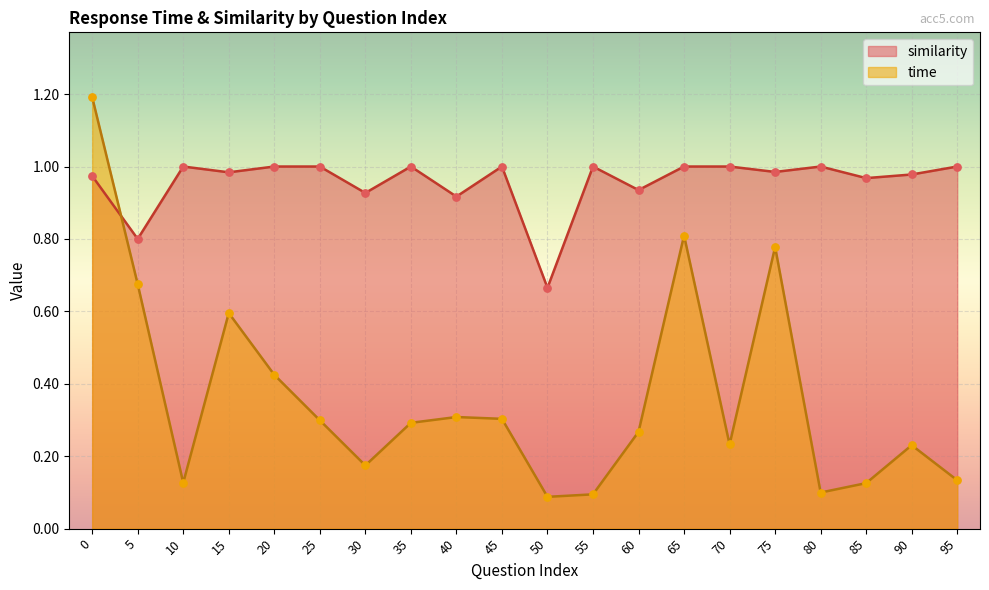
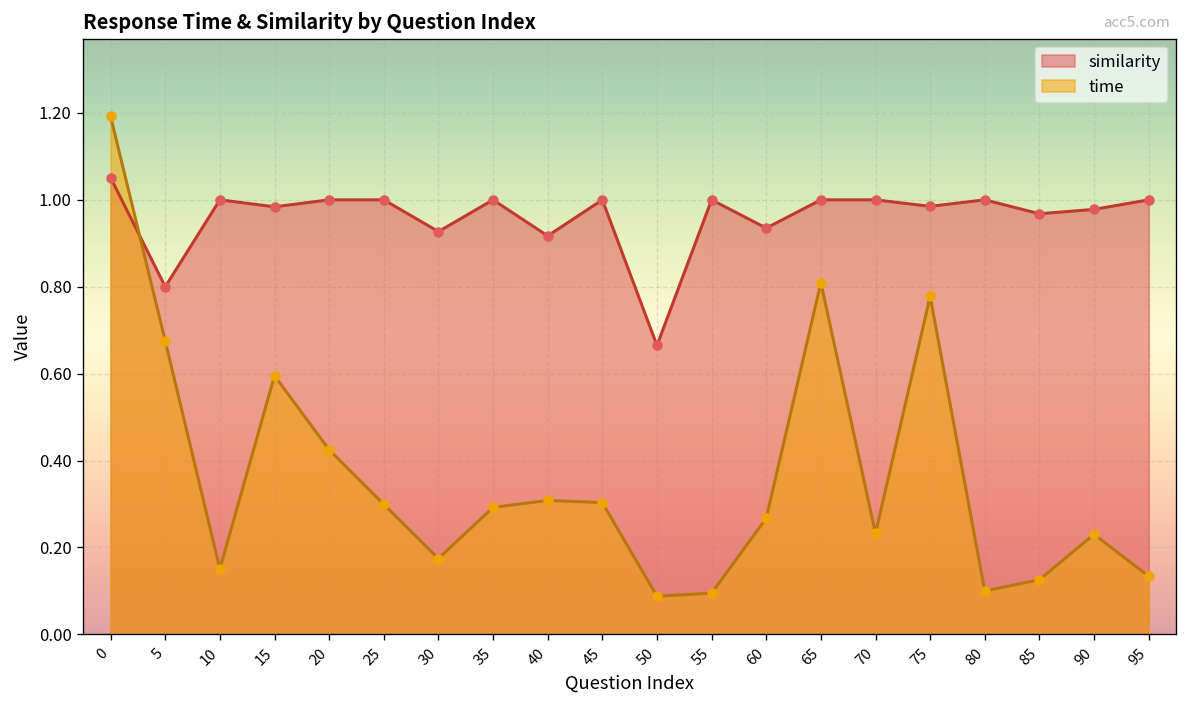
similarity, 0: 0.97 -> 1.05
time, 10: 0.13 -> 0.15
